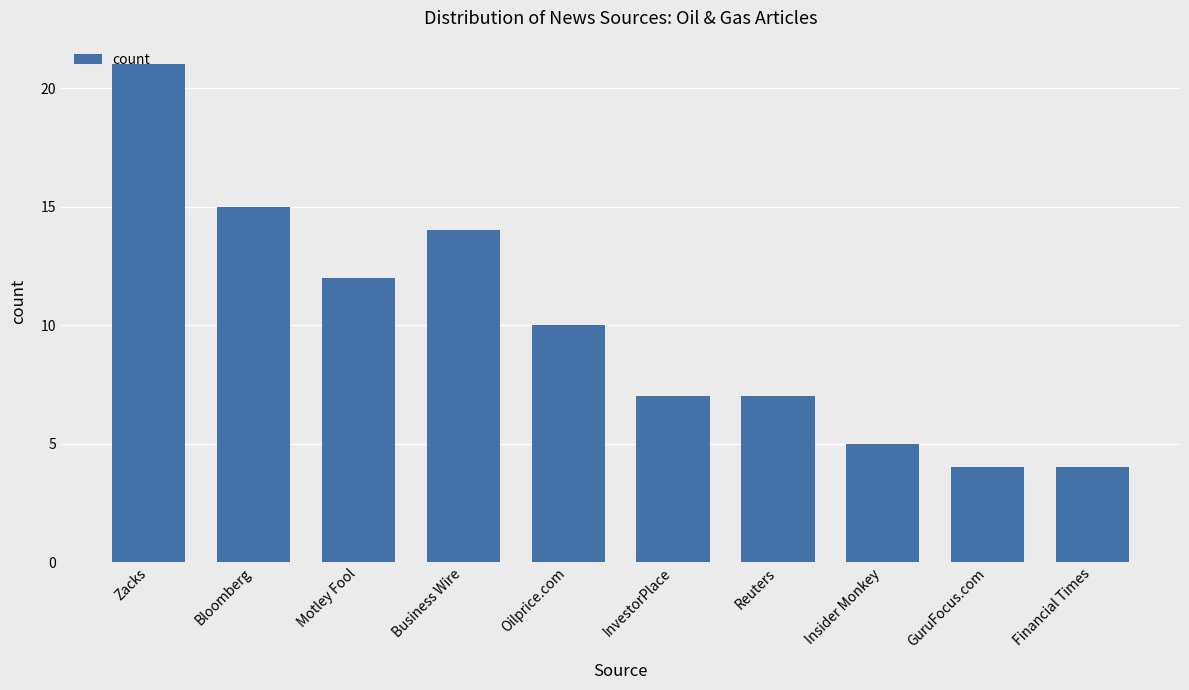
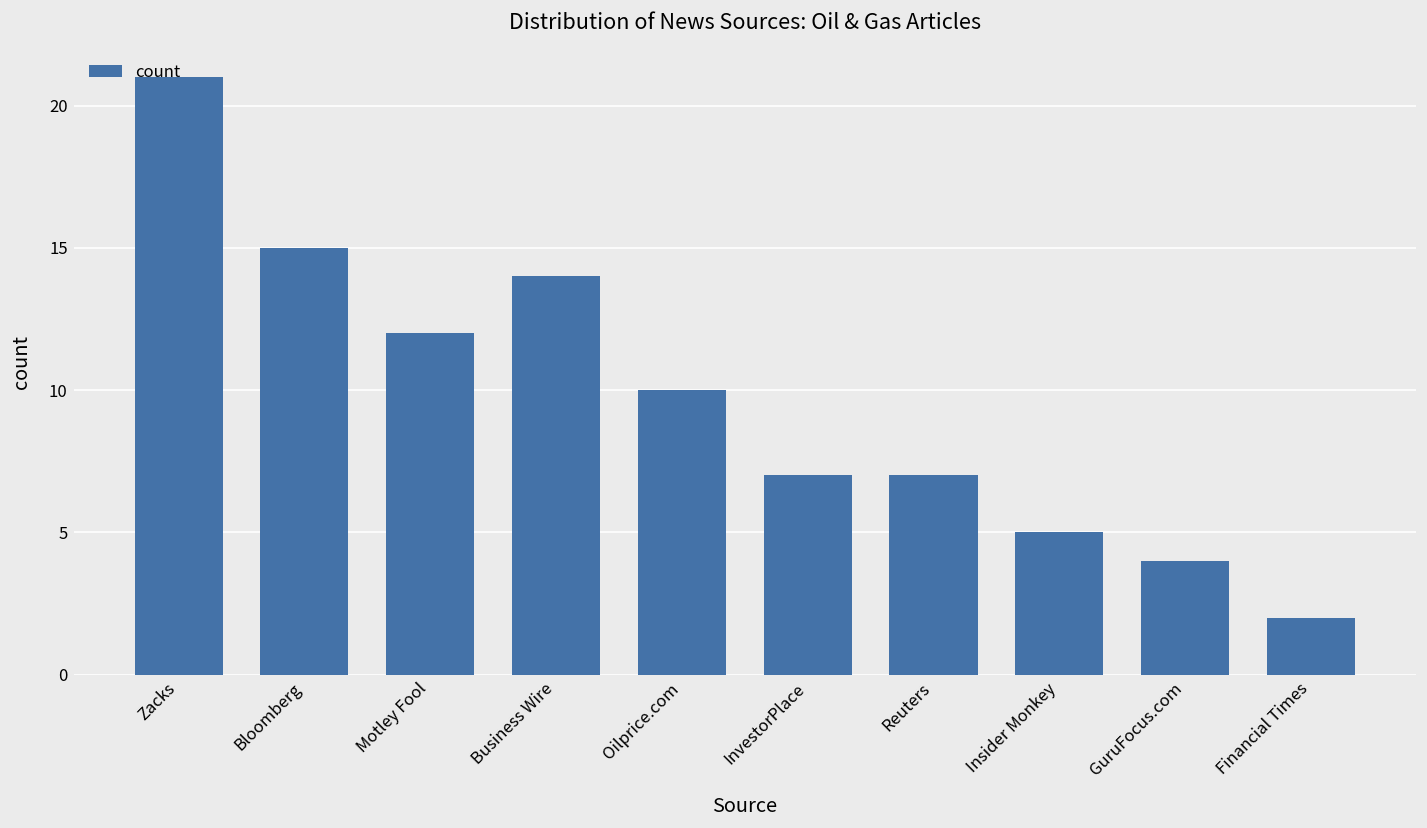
Financial Times: 4 -> 2
